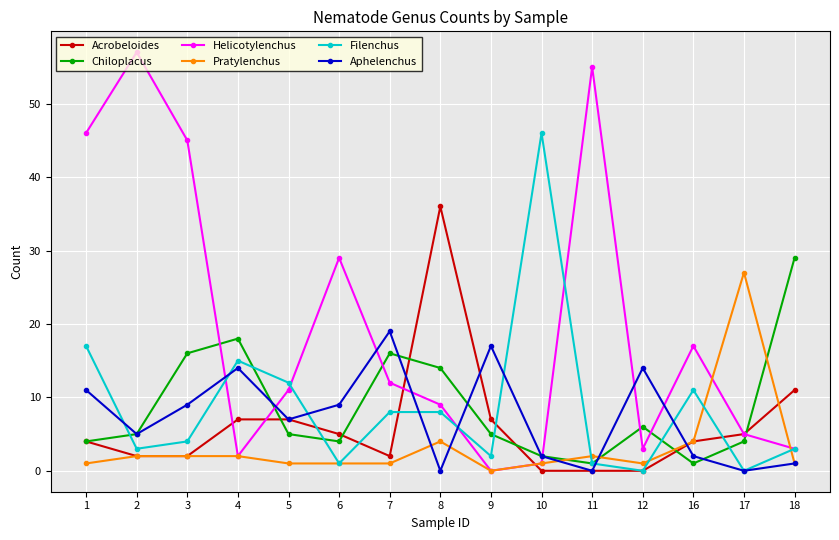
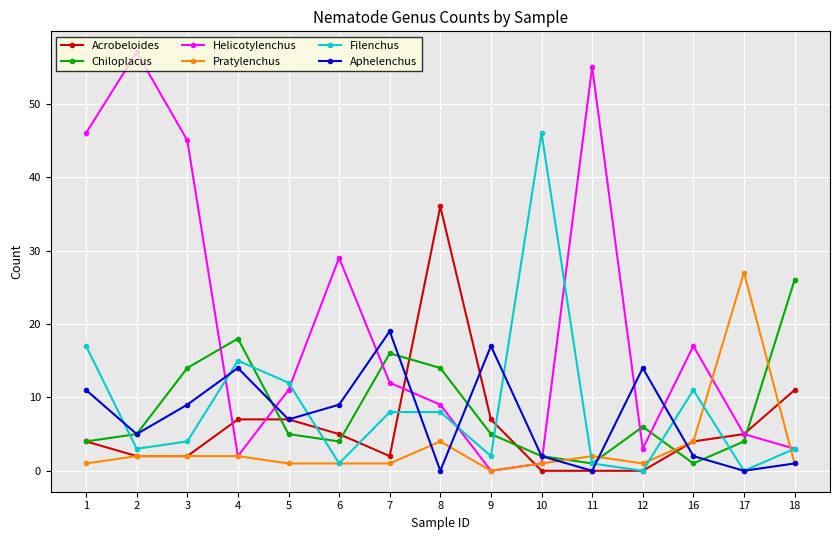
Chiloplacus, 3: 16 -> 14
Chiloplacus, 18: 29 -> 26
